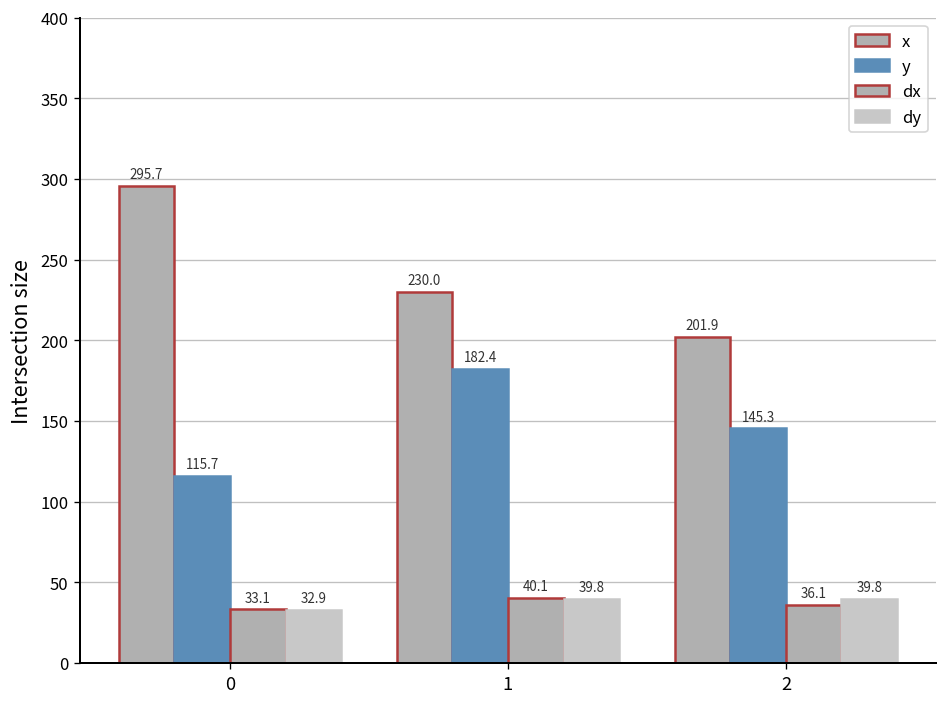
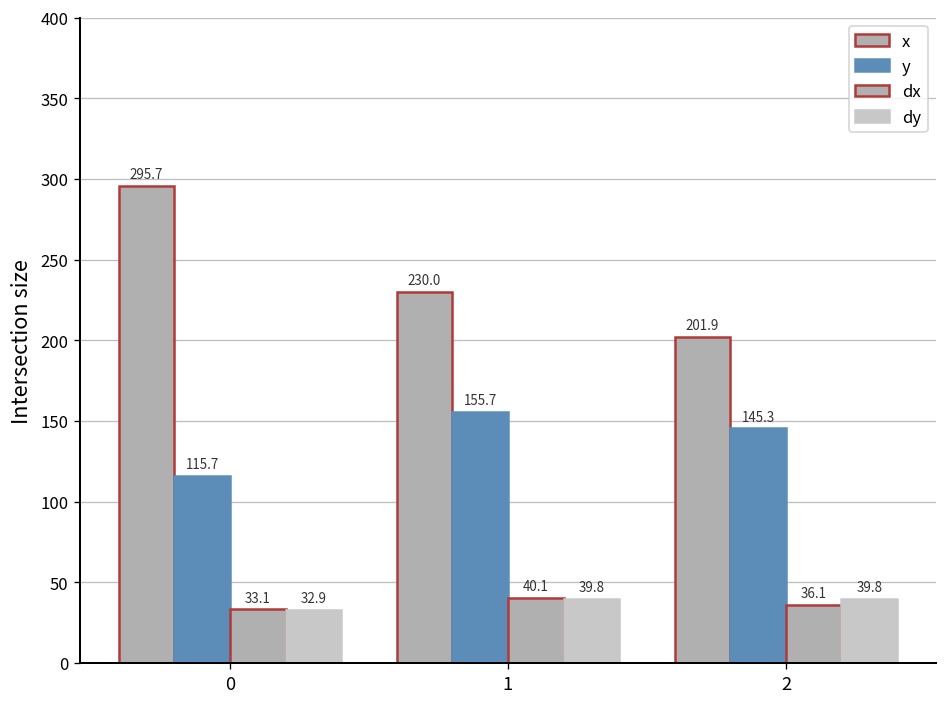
y, 1: 182.4 -> 155.7
